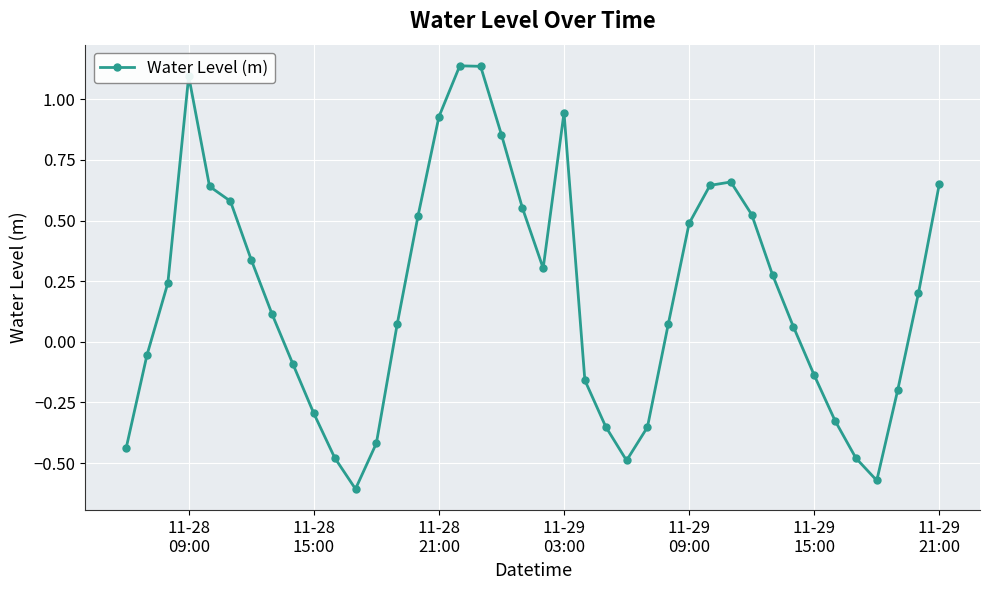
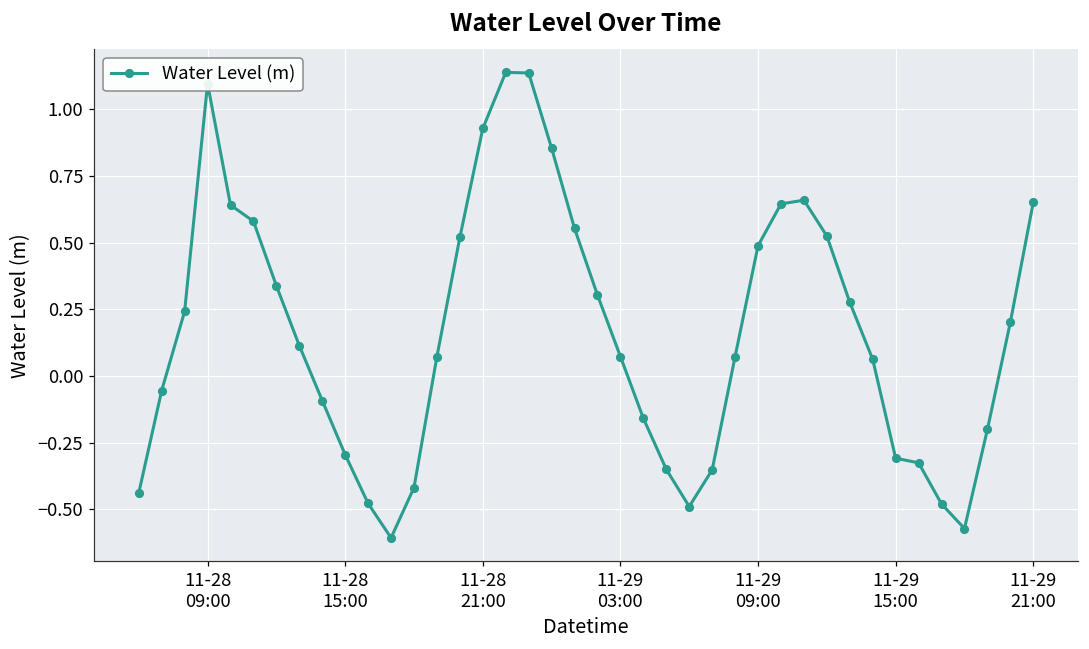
11-29 03:00: 0.94 -> 0.07
11-29 15:00: -0.14 -> -0.31
